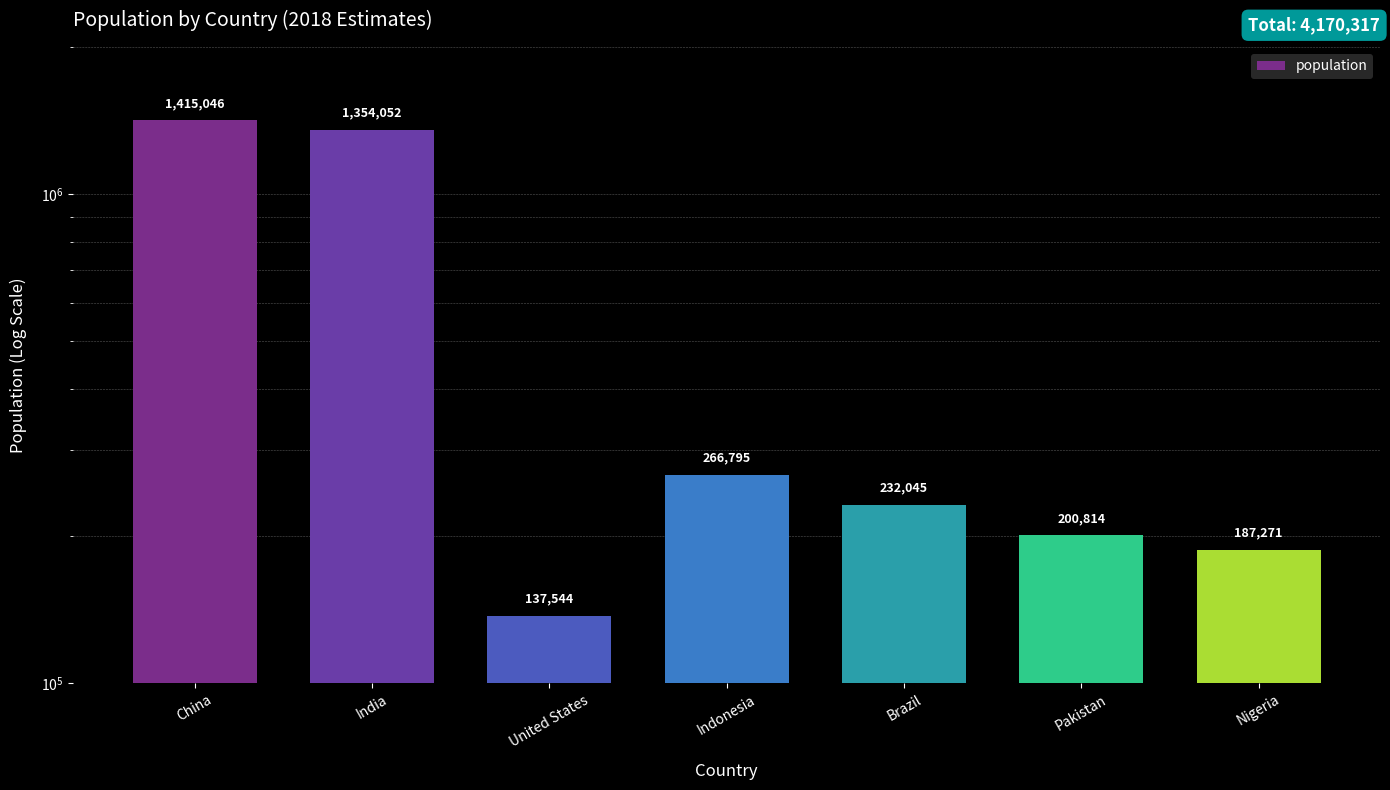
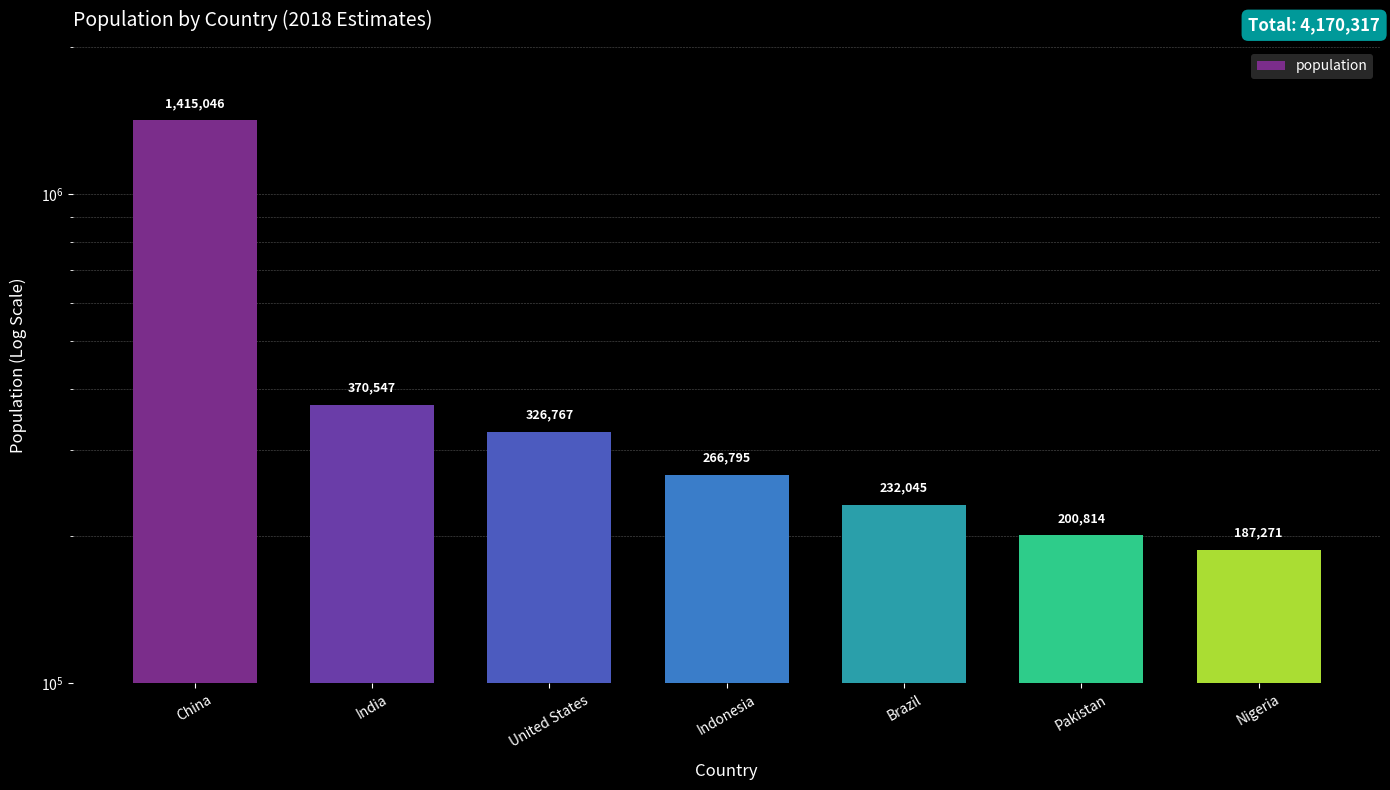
India: 1,354,052 -> 370,547
United States: 137,544 -> 326,767
